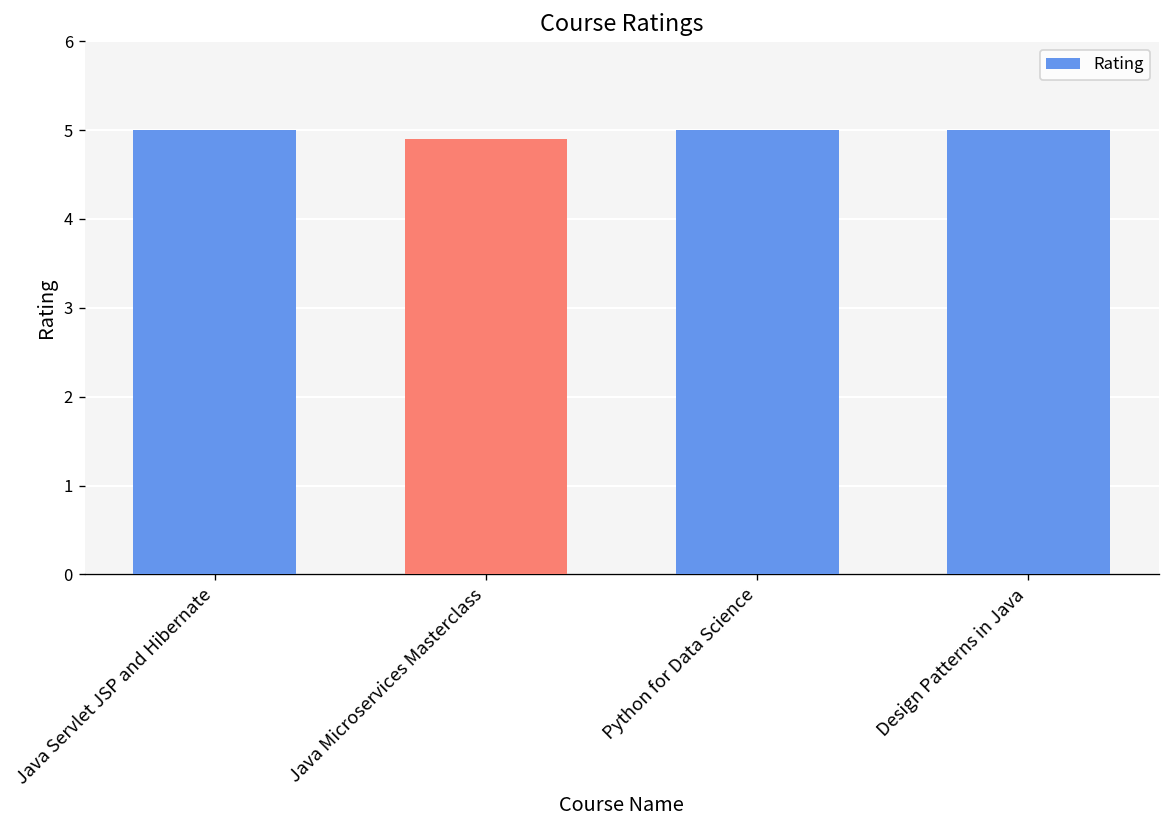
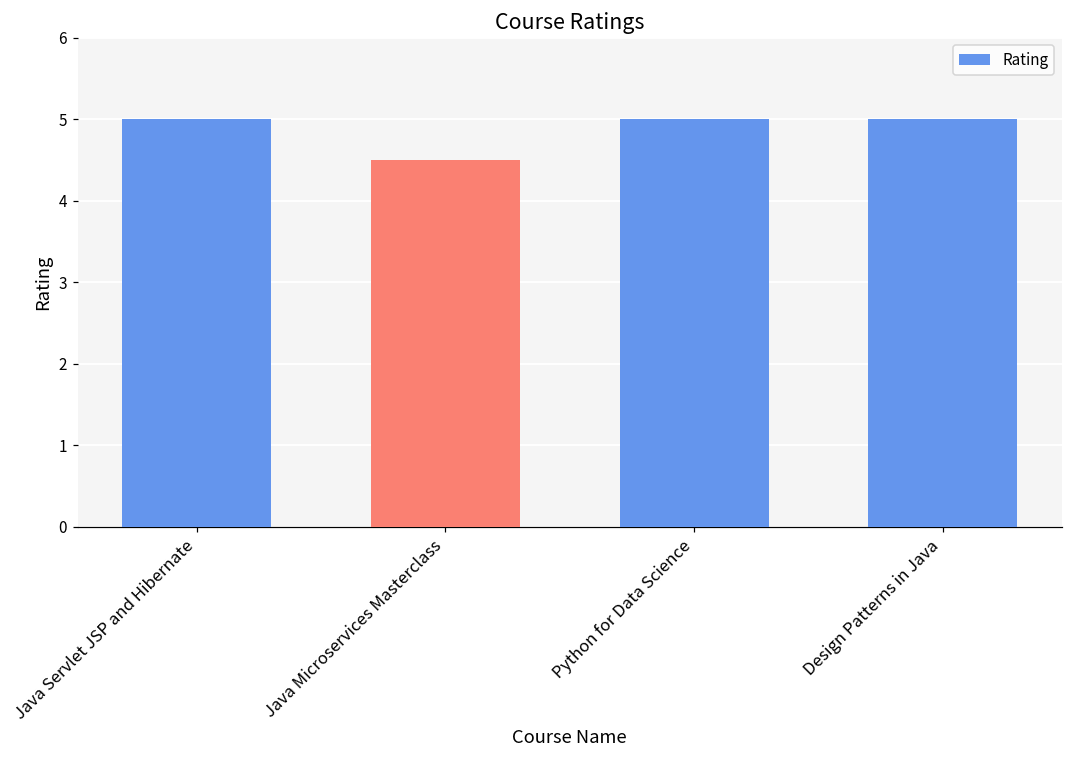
Java Microservices Masterclass: 4.9 -> 4.5
